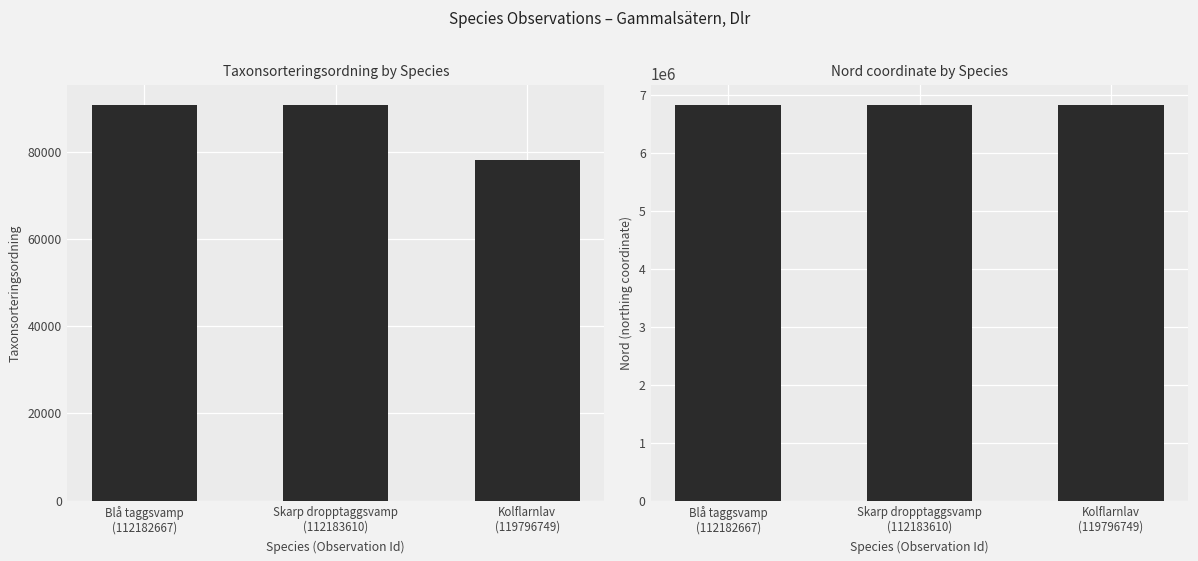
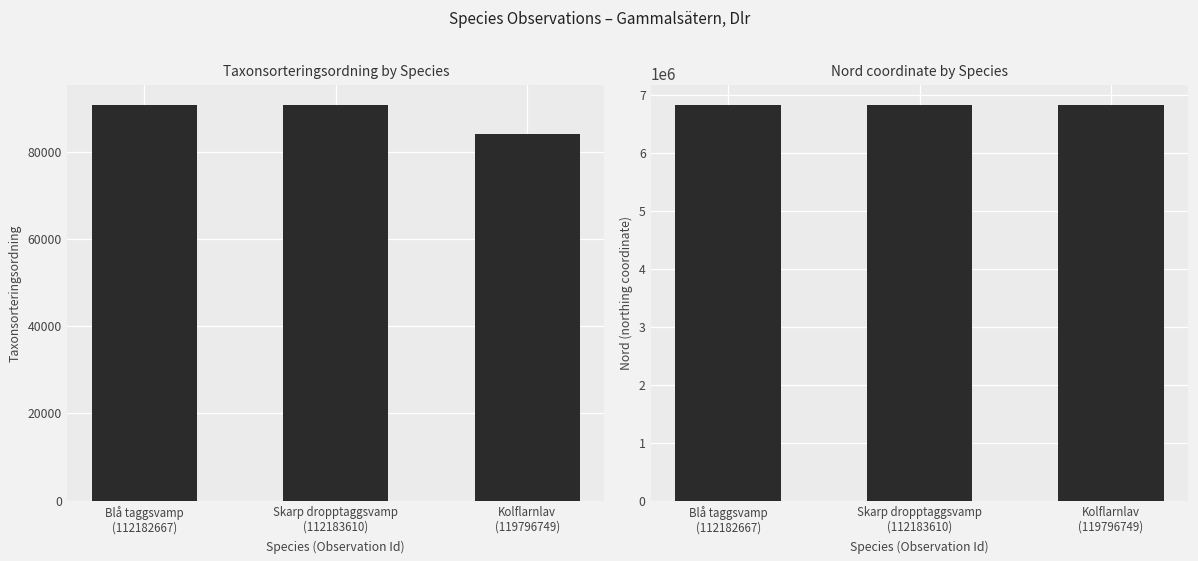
Taxonsorteringsordning by Species, Kolflarnlav (119796749): 78000 -> 84000
